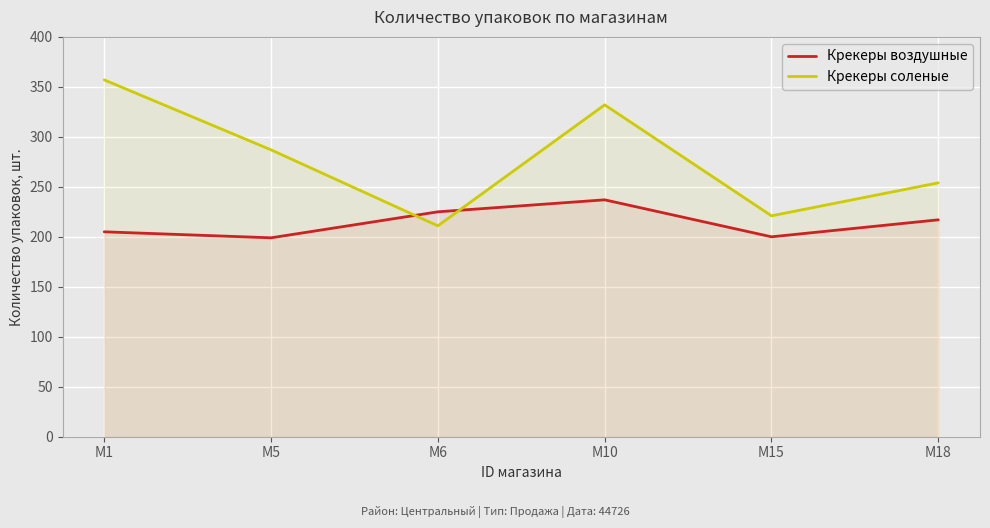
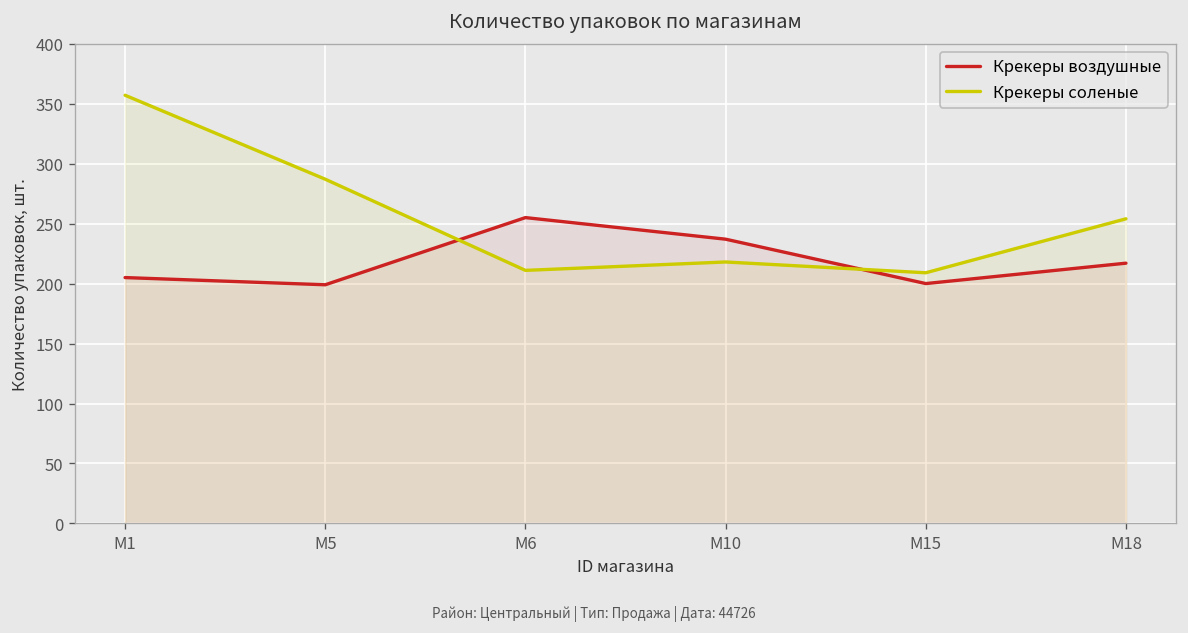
Крекеры воздушные, M6: 230 -> 260
Крекеры соленые, M10: 330 -> 220
Крекеры соленые, M15: 220 -> 210
